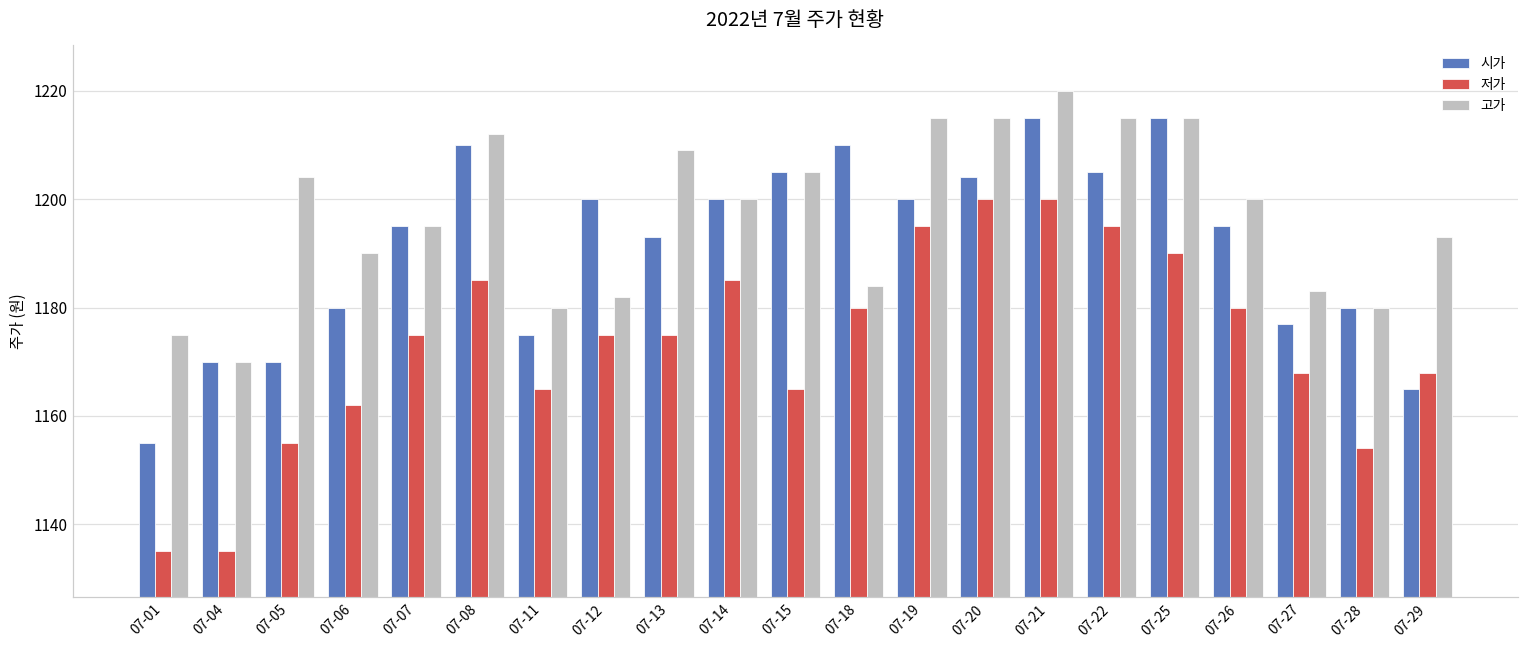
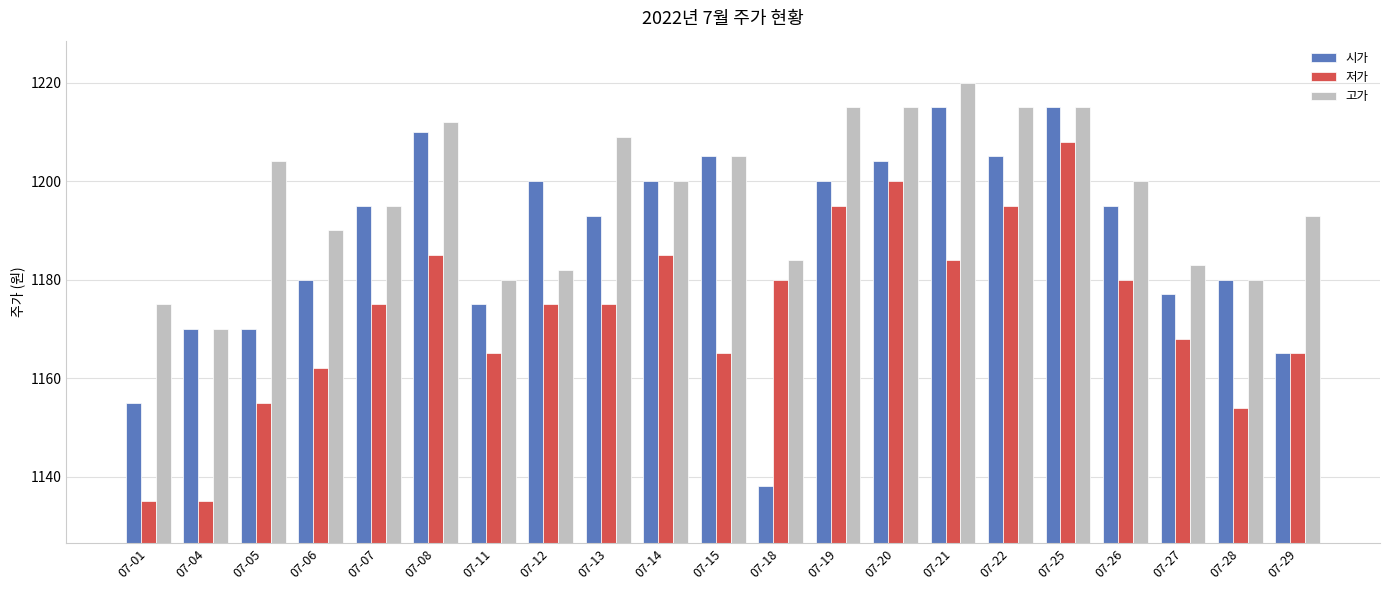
시가, 07-18: 1210 -> 1138
저가, 07-21: 1200 -> 1184
저가, 07-25: 1190 -> 1208
저가, 07-29: 1168 -> 1165
